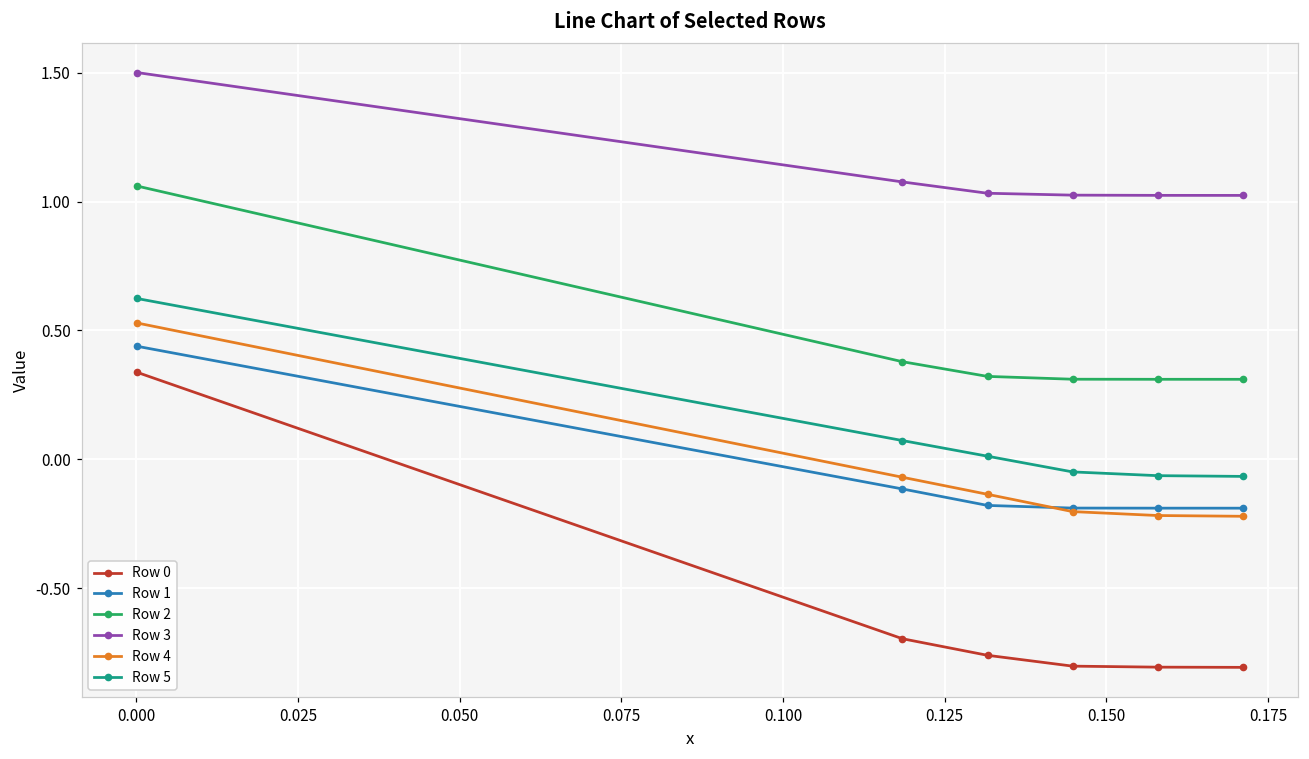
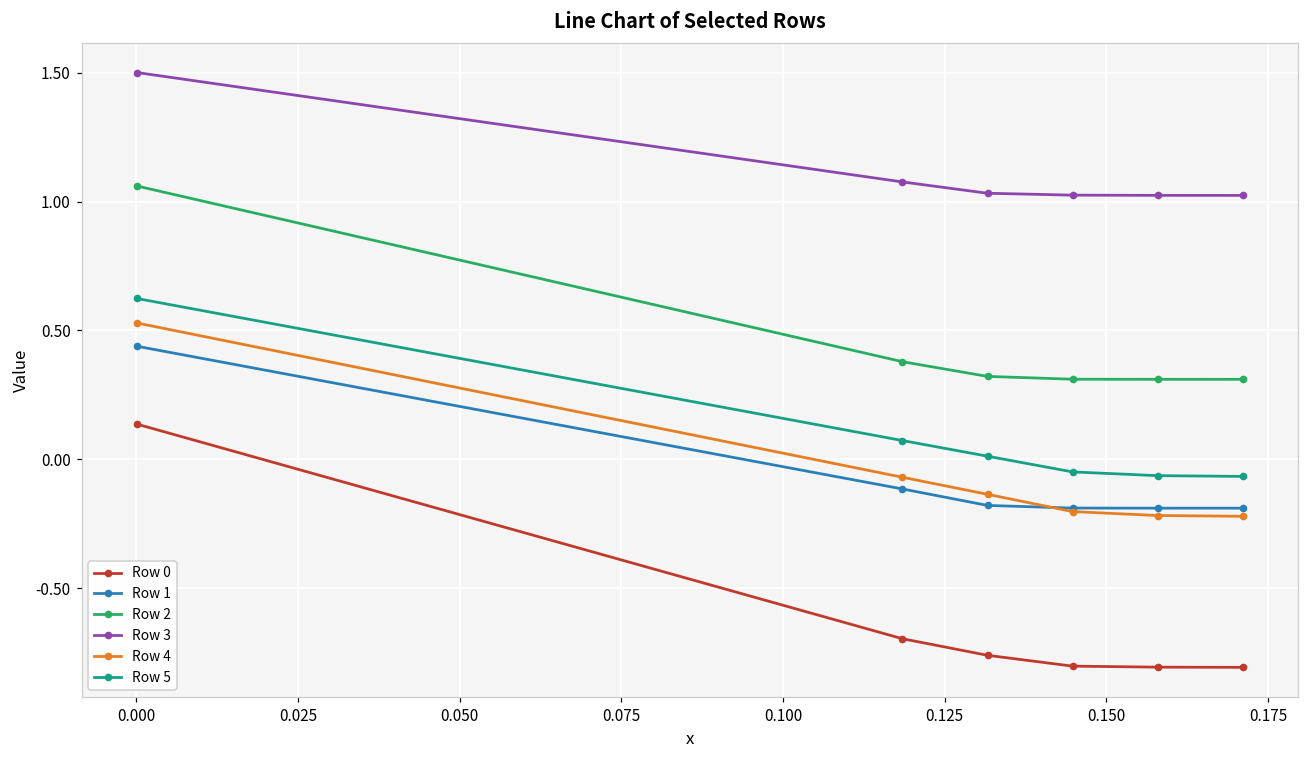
Row 0, 0.000: 0.34 -> 0.14
